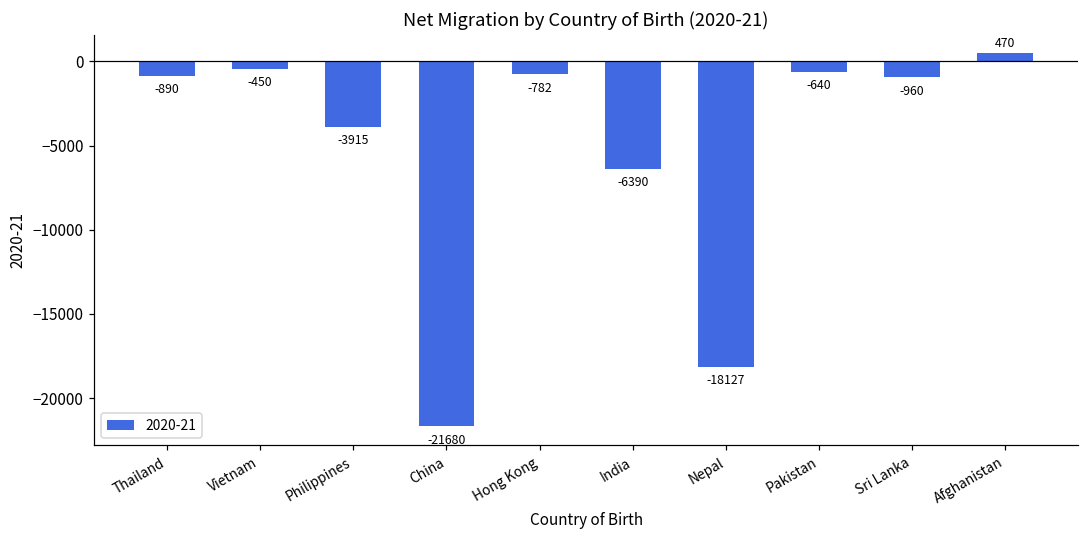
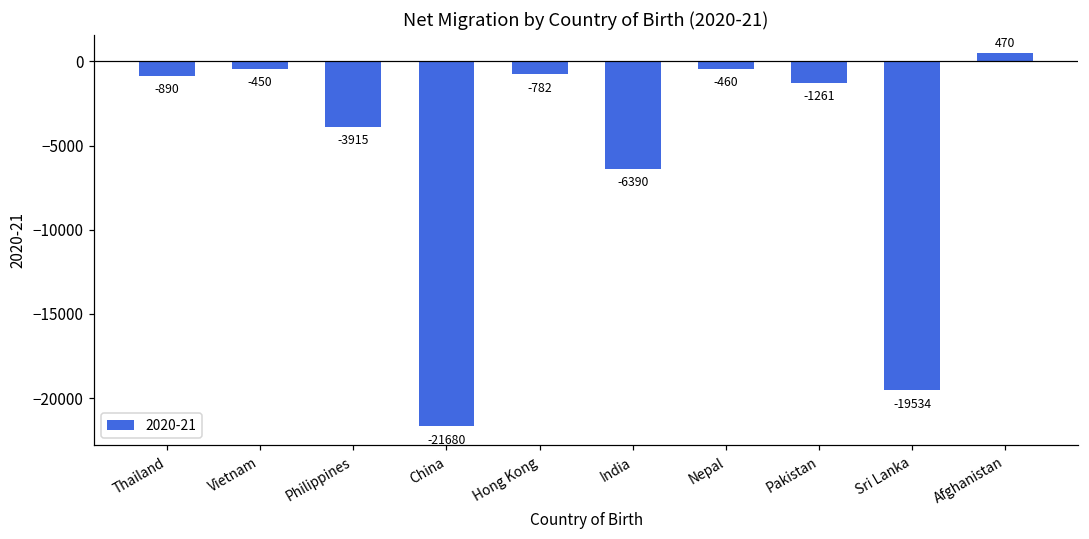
Nepal: -18127 -> -460
Pakistan: -640 -> -1261
Sri Lanka: -960 -> -19534
